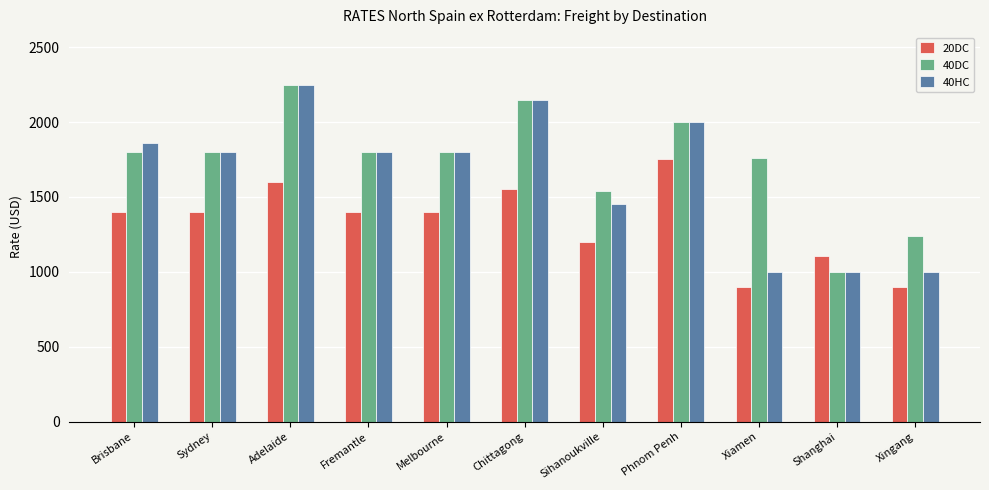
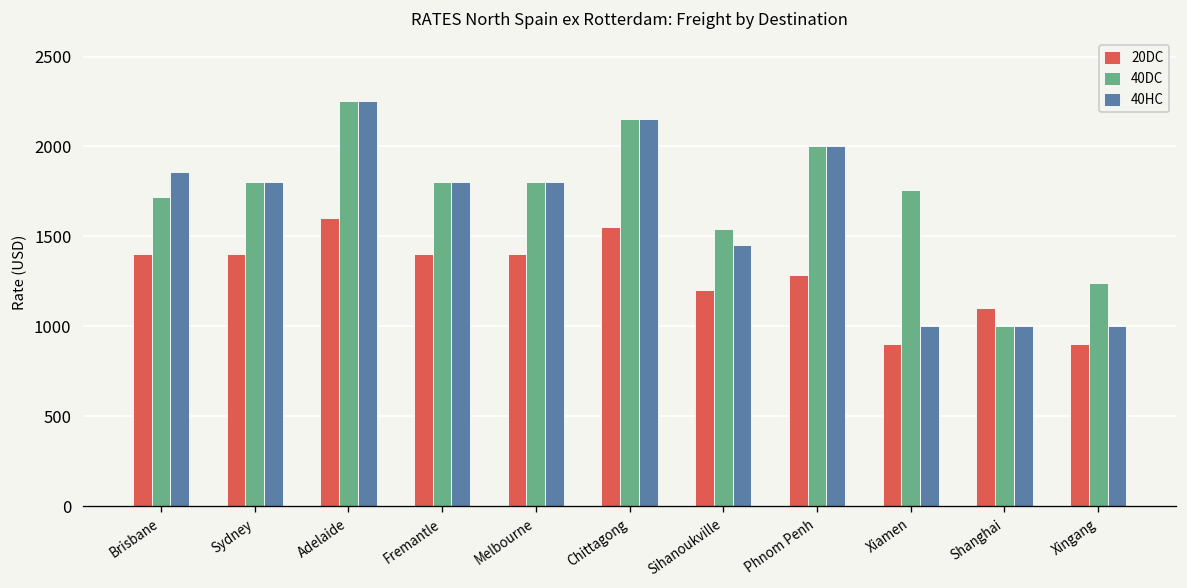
40DC, Brisbane: 1800 -> 1720
20DC, Phnom Penh: 1750 -> 1290
